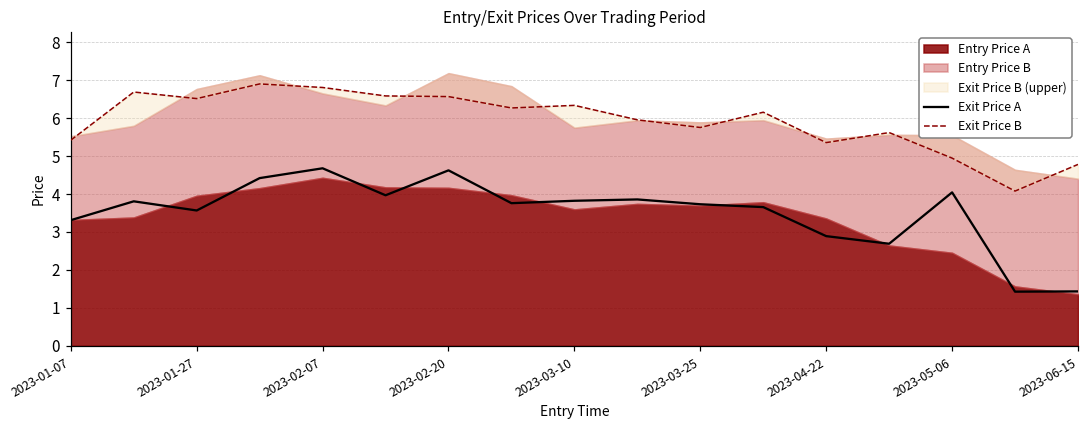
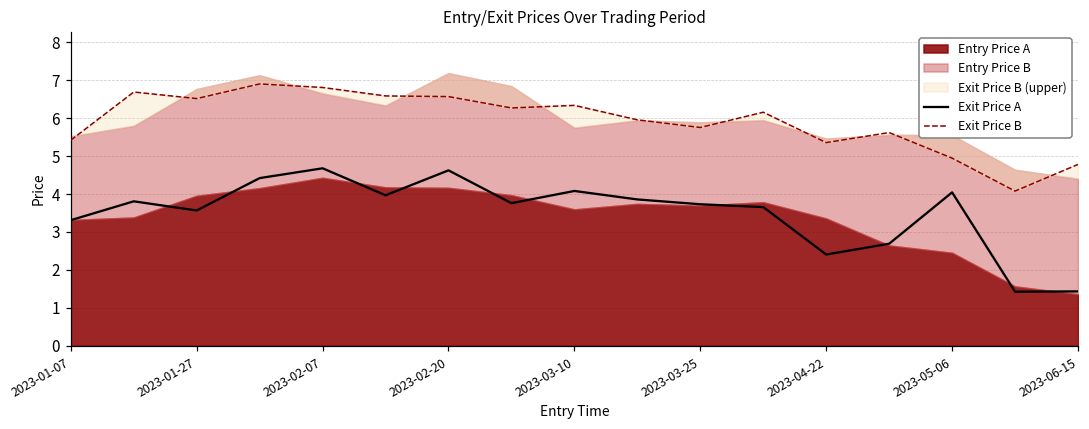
Exit Price A, 2023-03-10: 3.8 -> 4.1
Exit Price A, 2023-04-22: 2.9 -> 2.4
